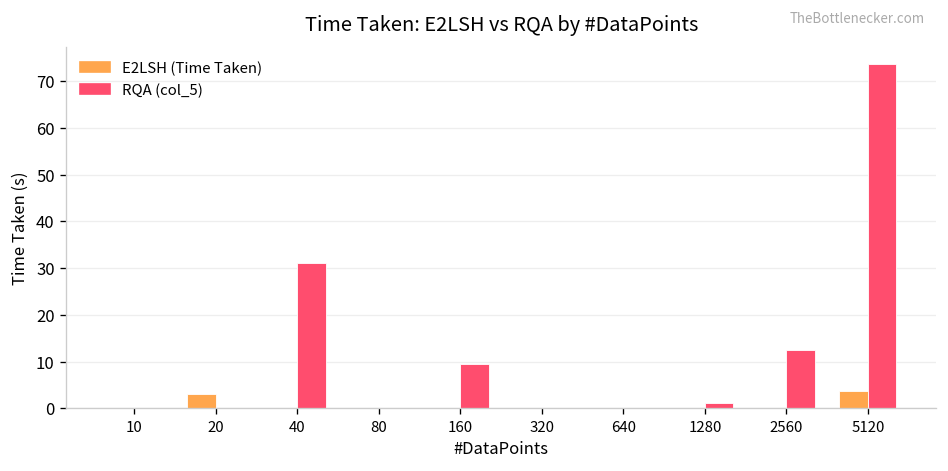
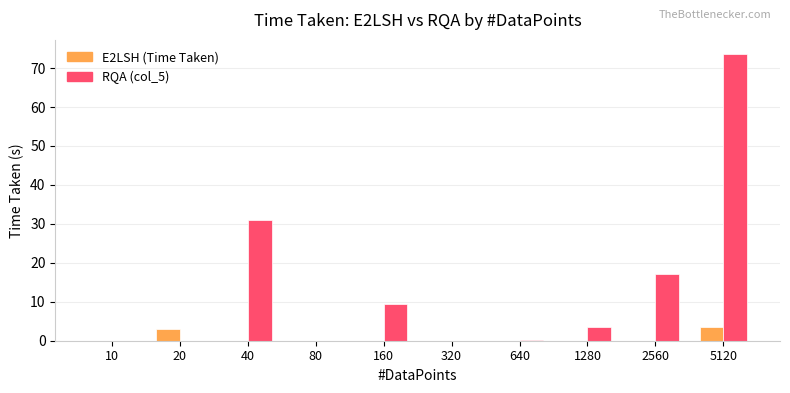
RQA (col_5), 1280: 1 -> 3
RQA (col_5), 2560: 12 -> 17
